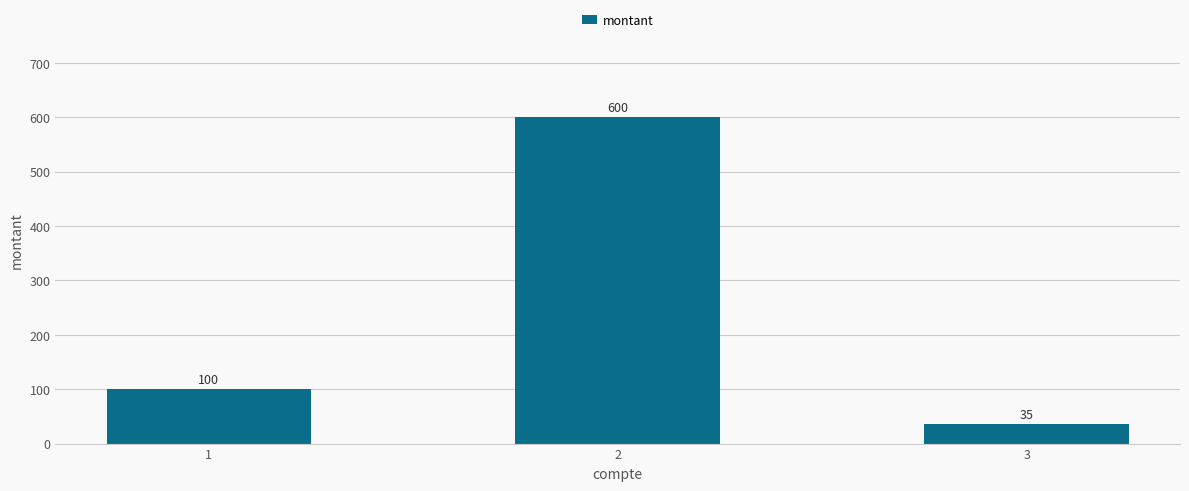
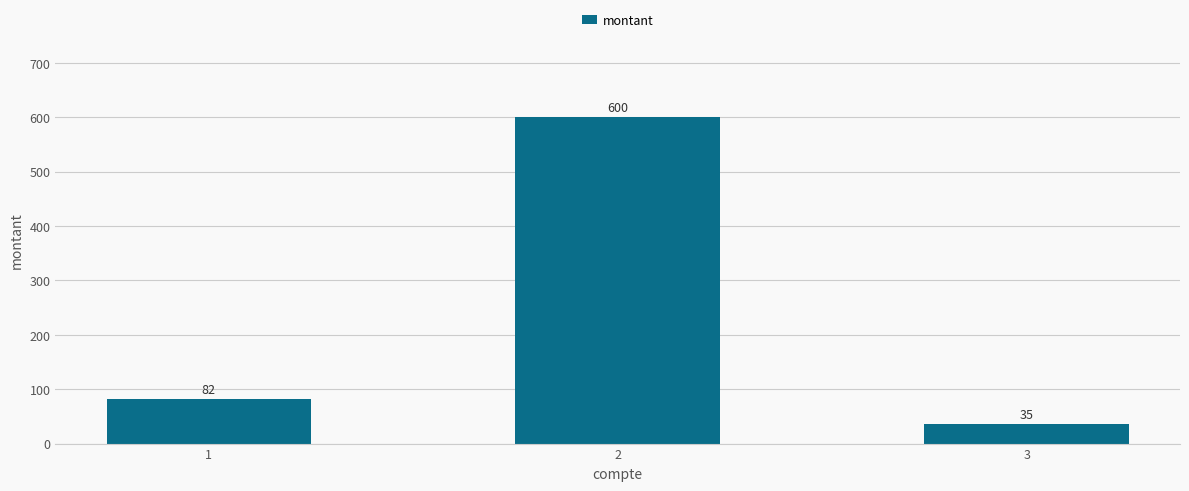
1: 100 -> 82
